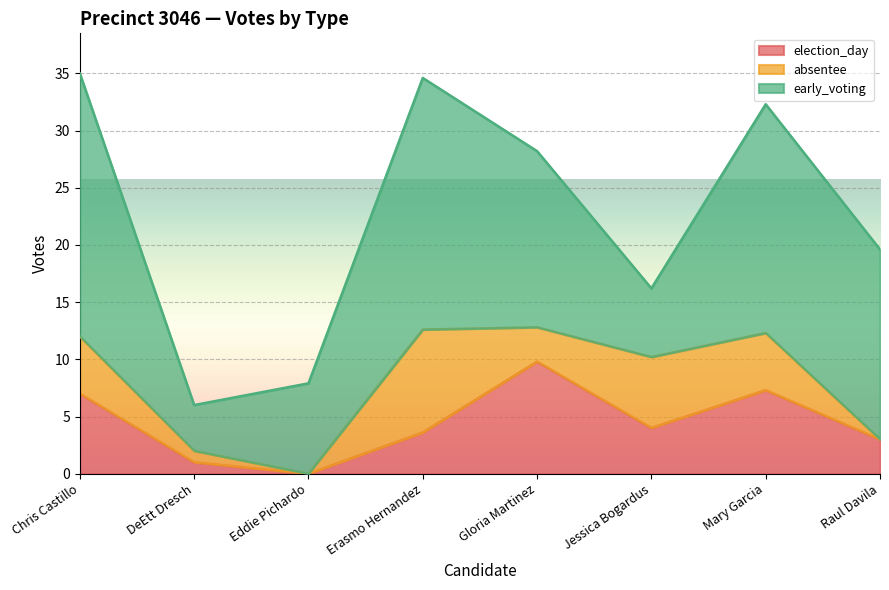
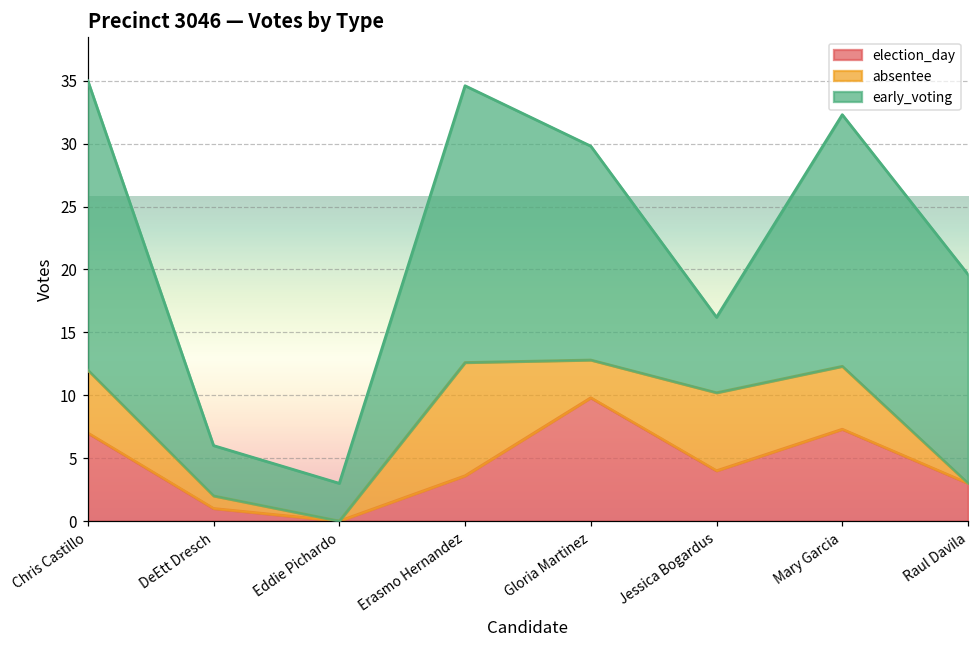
early_voting, Eddie Pichardo: 7.9 -> 3.0
early_voting, Gloria Martinez: 15.4 -> 17.0
